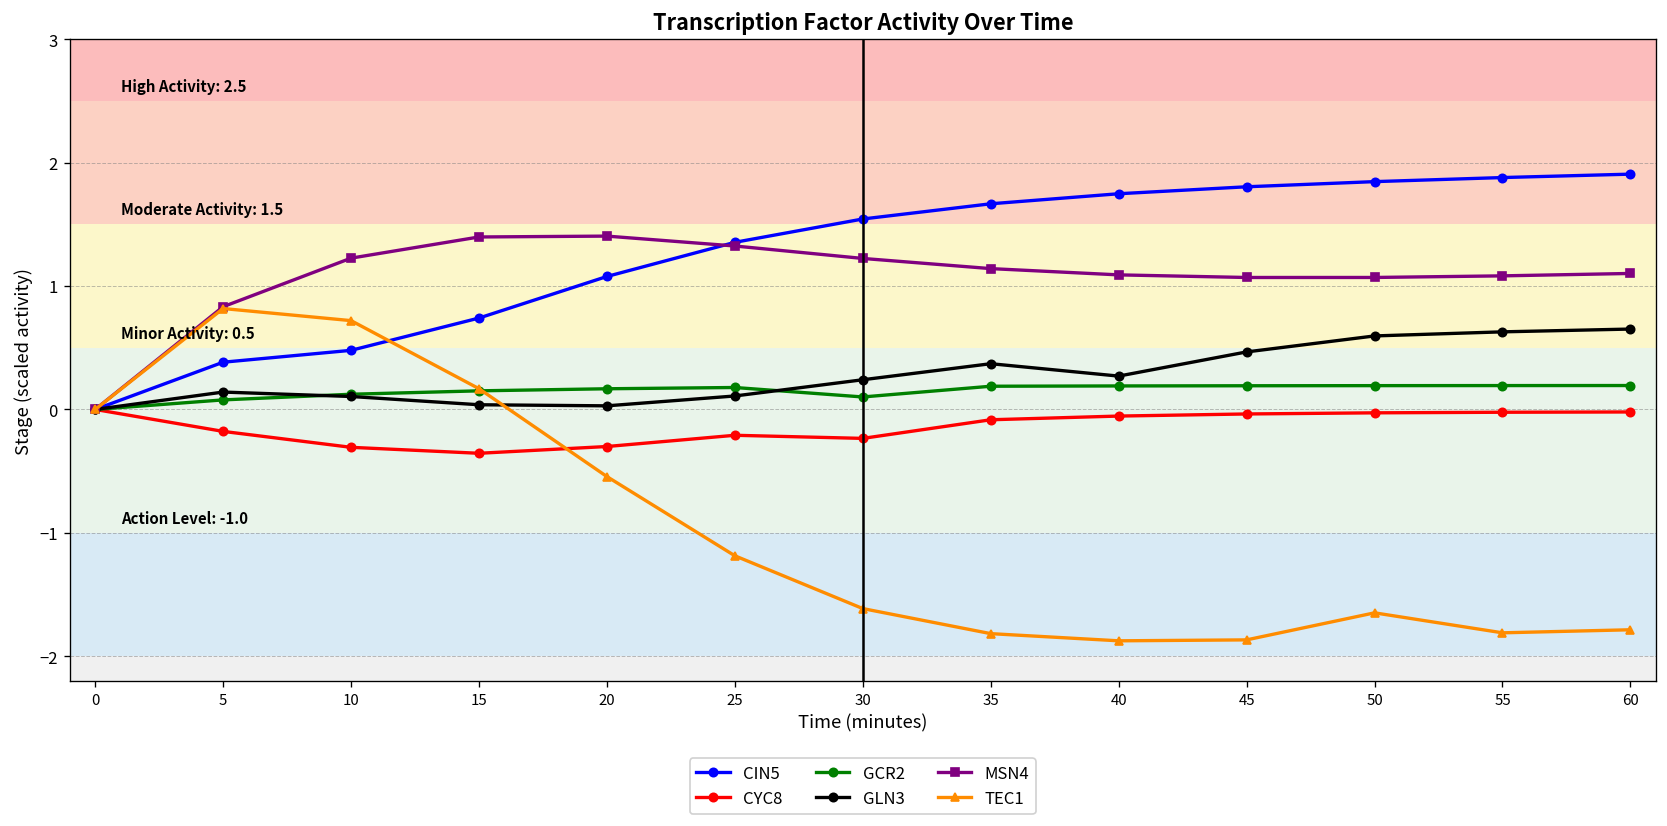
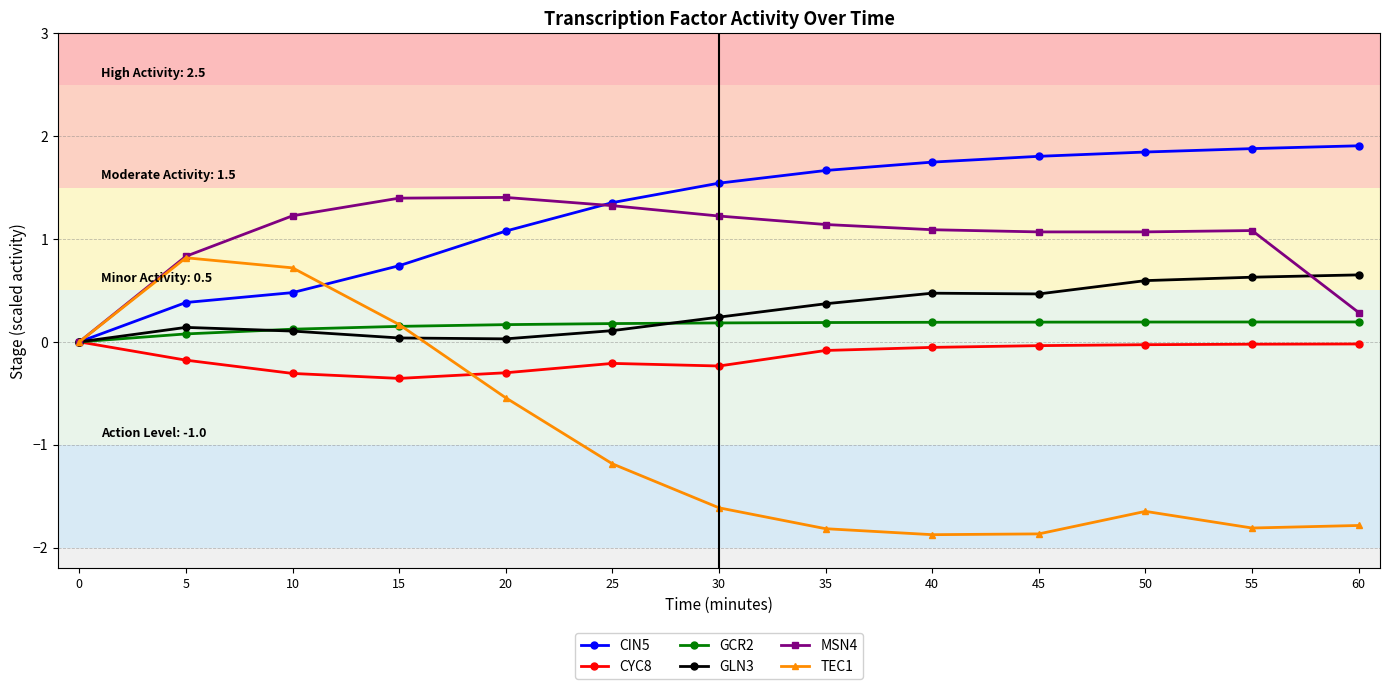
GCR2, 30: 0.10 -> 0.18
GLN3, 40: 0.27 -> 0.47
MSN4, 60: 1.10 -> 0.29
